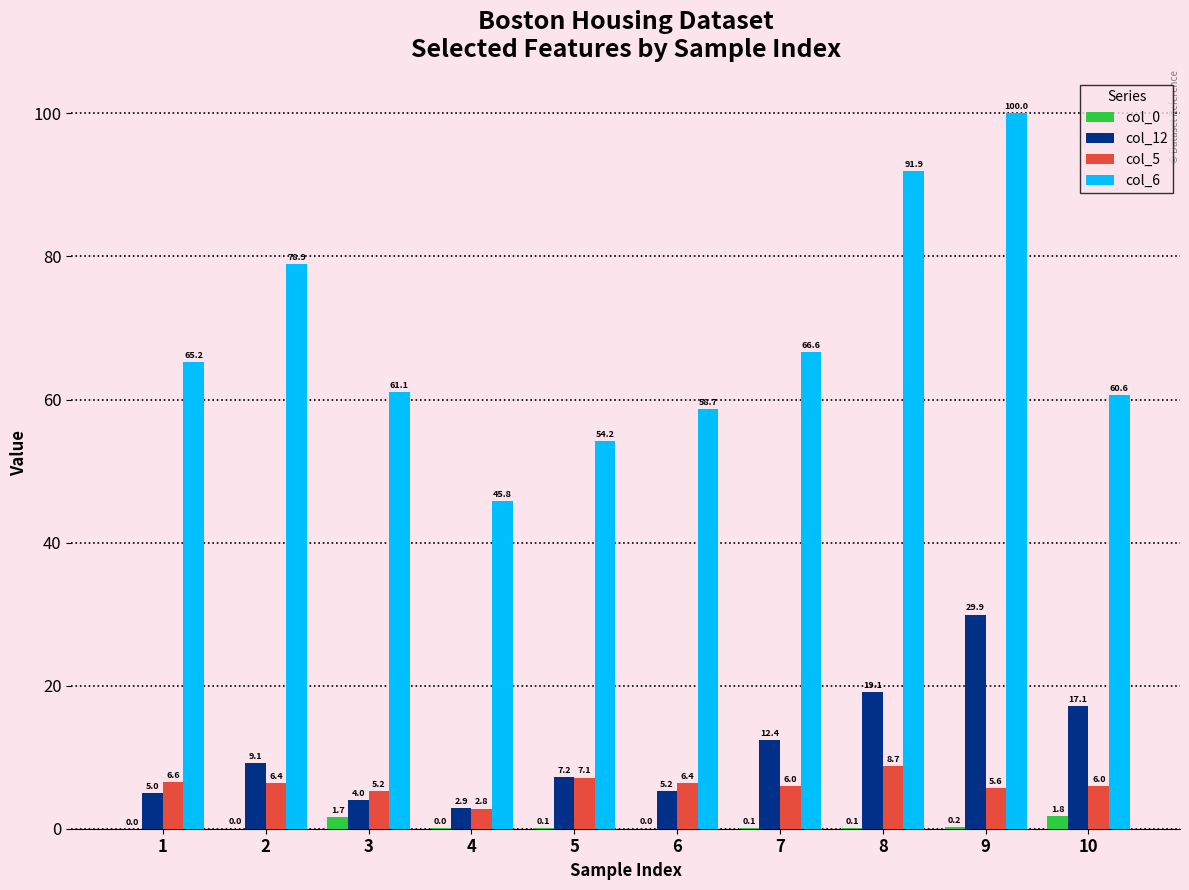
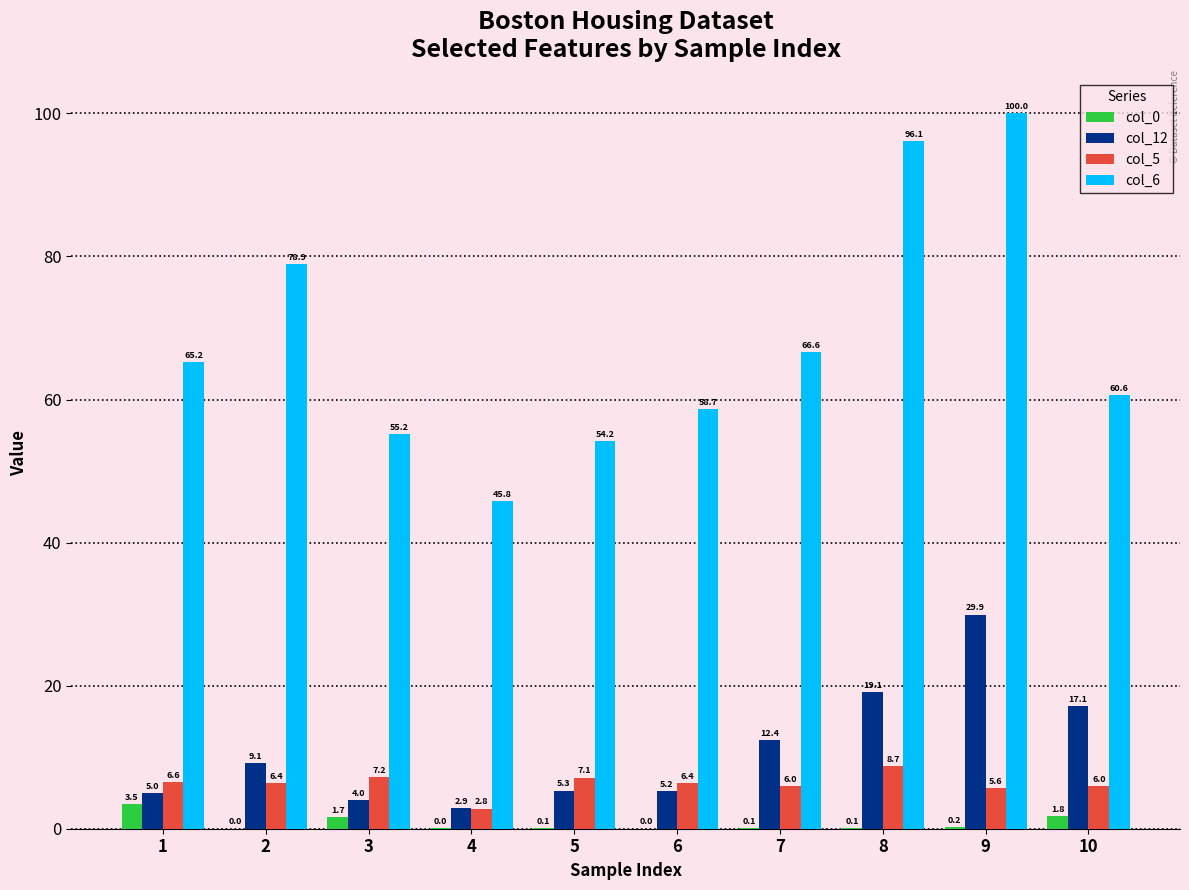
col_0, 1: 0.0 -> 3.5
col_5, 3: 5.2 -> 7.2
col_6, 3: 61.1 -> 55.2
col_12, 5: 7.2 -> 5.3
col_6, 8: 91.9 -> 96.1
